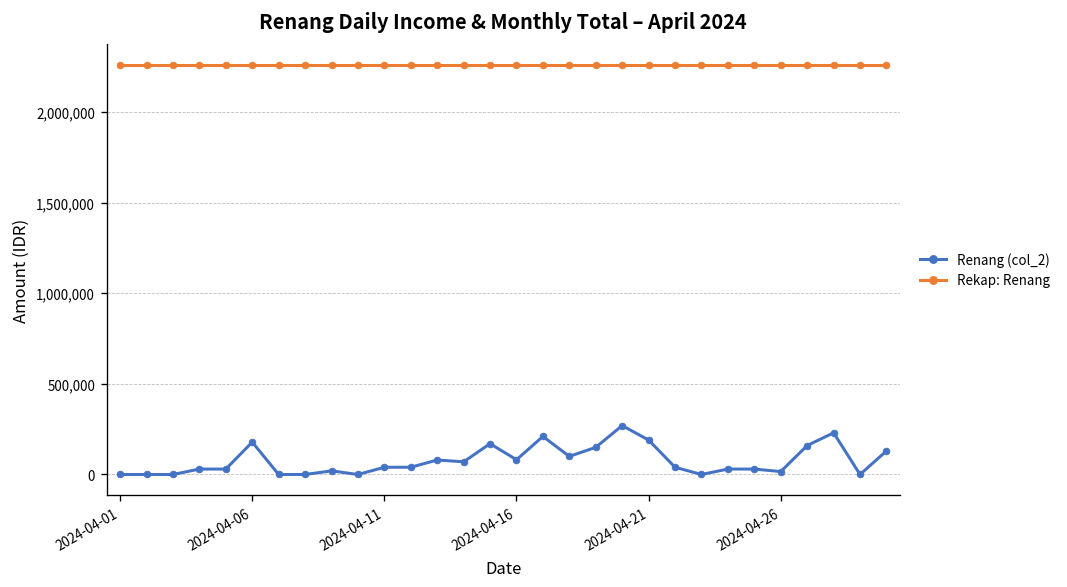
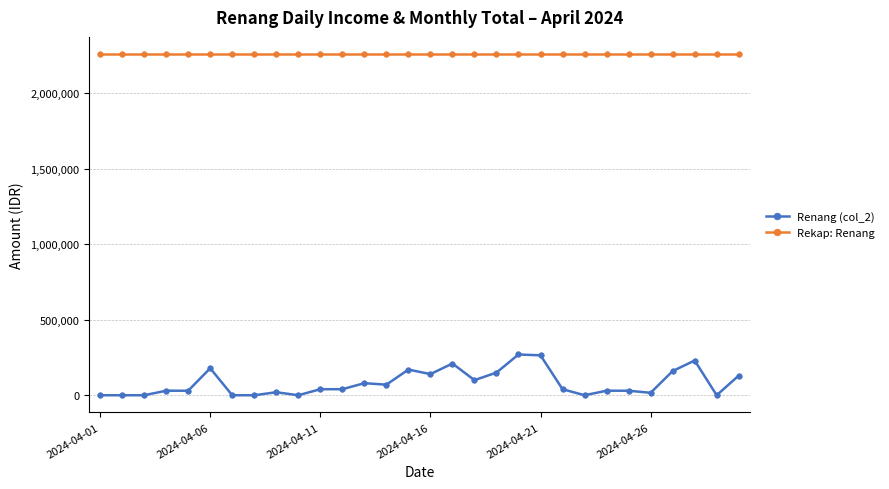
Renang (col_2), 2024-04-16: 80,000 -> 140,000
Renang (col_2), 2024-04-21: 190,000 -> 260,000
